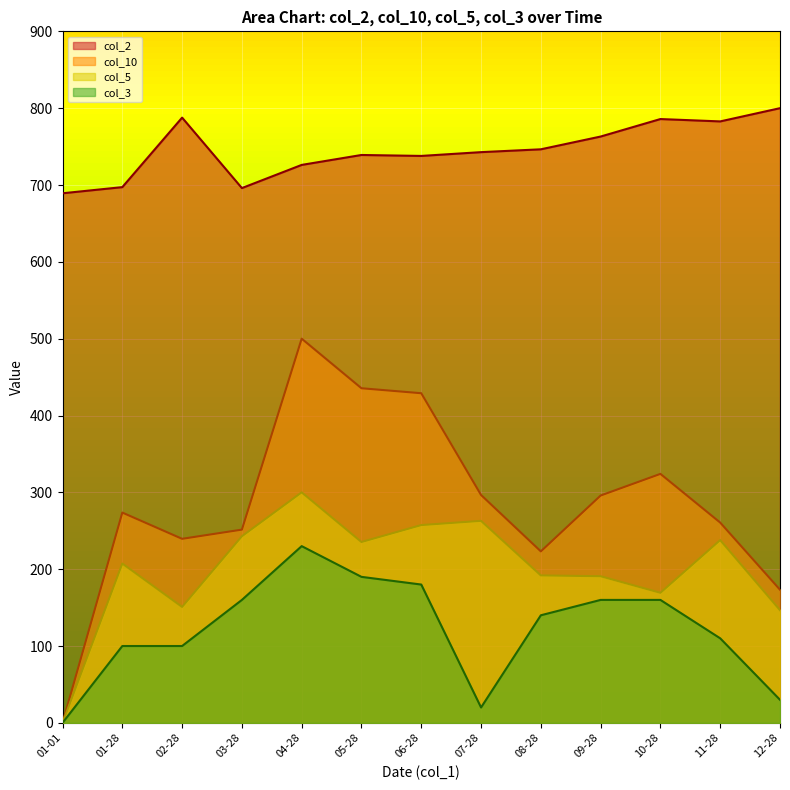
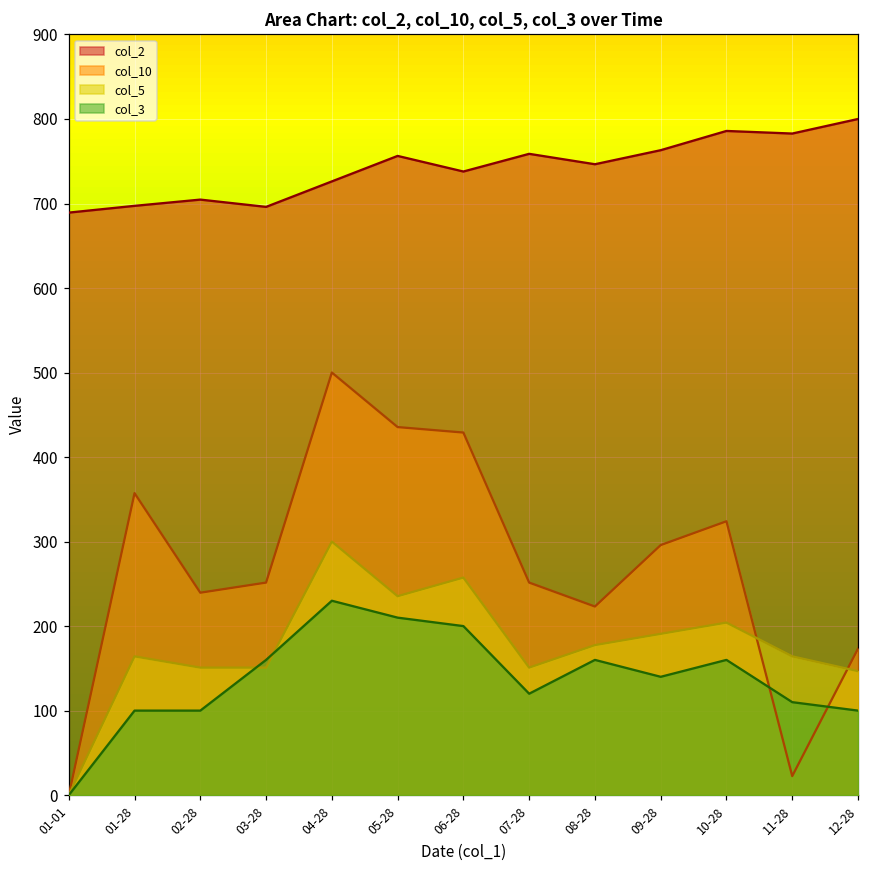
col_10, 01-28: 270 -> 360
col_5, 01-28: 210 -> 160
col_2, 02-28: 790 -> 700
col_5, 03-28: 240 -> 150
col_2, 05-28: 740 -> 760
col_3, 05-28: 190 -> 210
col_3, 06-28: 180 -> 200
col_2, 07-28: 740 -> 760
col_10, 07-28: 300 -> 250
col_5, 07-28: 260 -> 150
col_3, 07-28: 20 -> 120
col_5, 08-28: 190 -> 180
col_3, 08-28: 140 -> 160
col_3, 09-28: 160 -> 140
col_5, 10-28: 170 -> 200
col_10, 11-28: 260 -> 20
col_5, 11-28: 240 -> 160
col_3, 12-28: 30 -> 100
